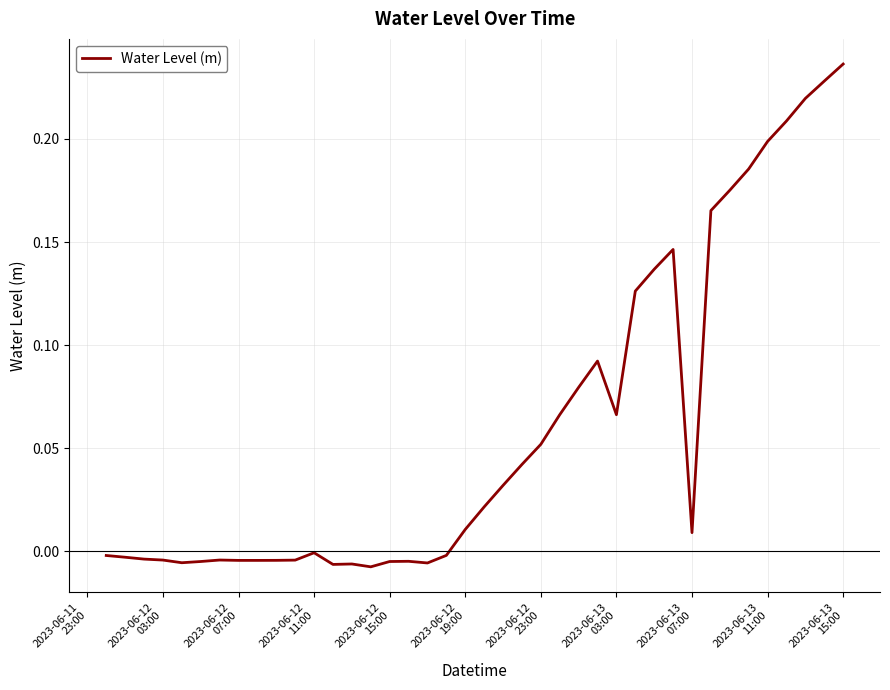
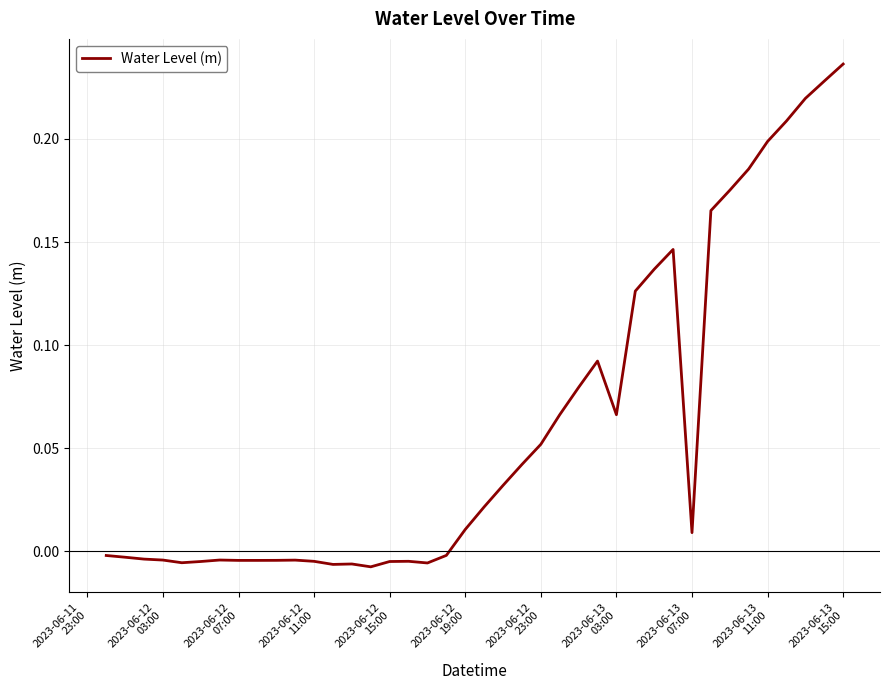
2023-06-12 11:00: -0.001 -> -0.005
